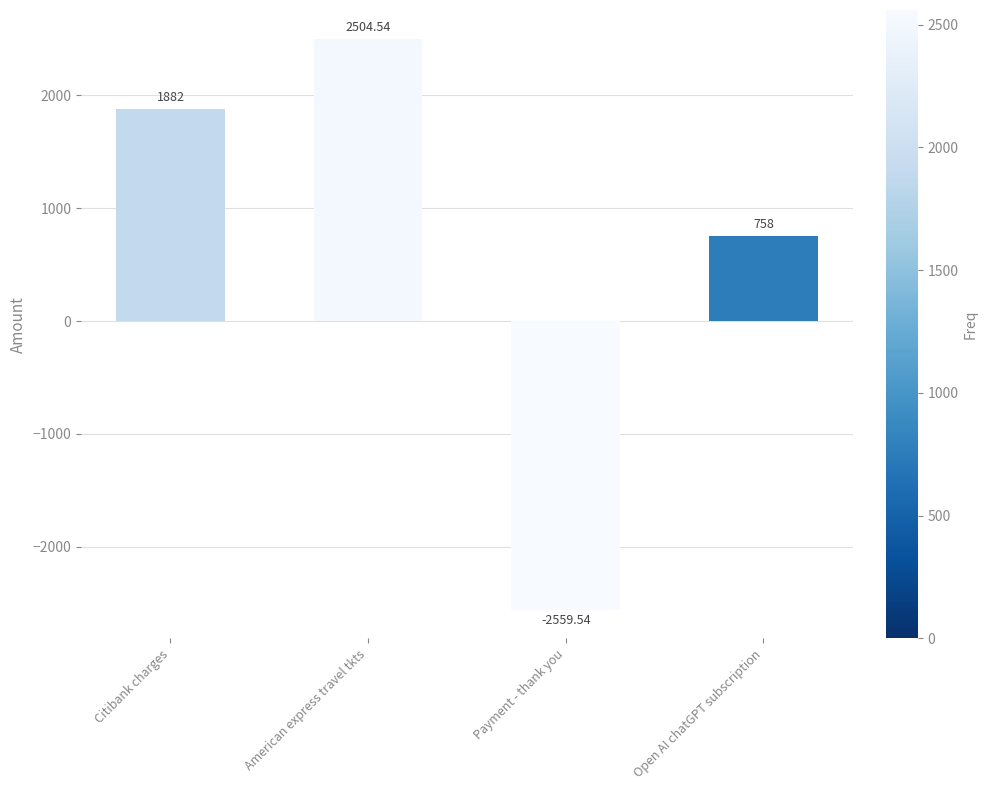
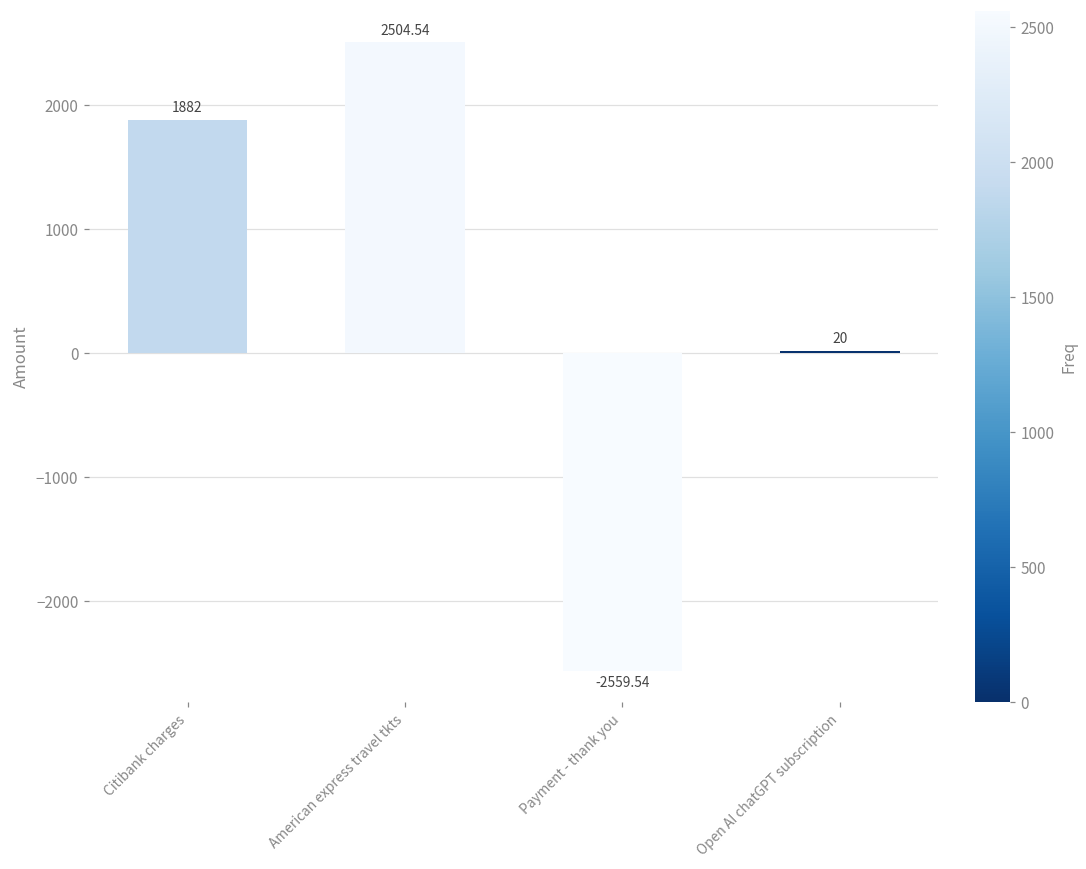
Open AI chatGPT subscription: 758 -> 20
